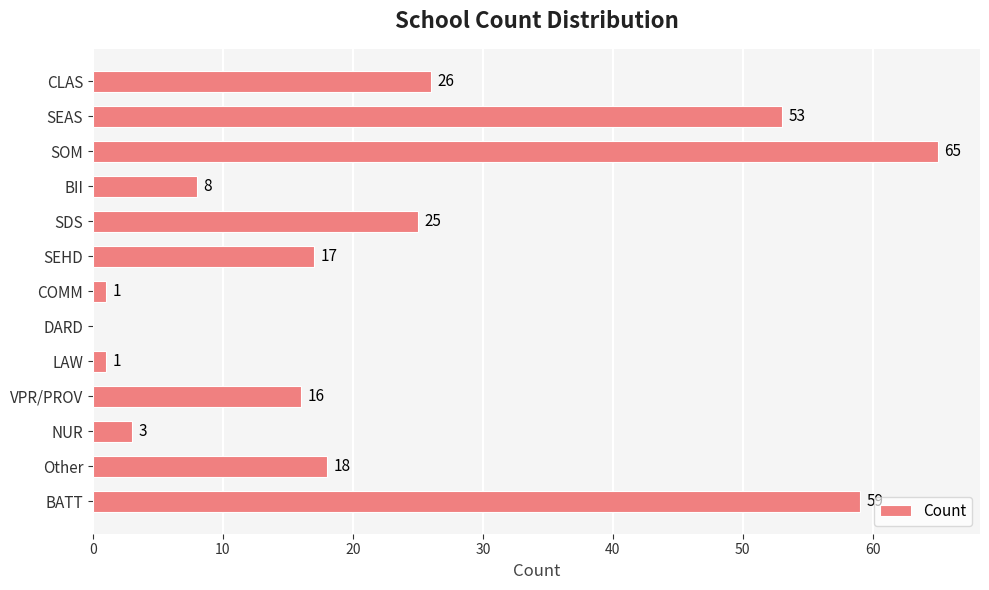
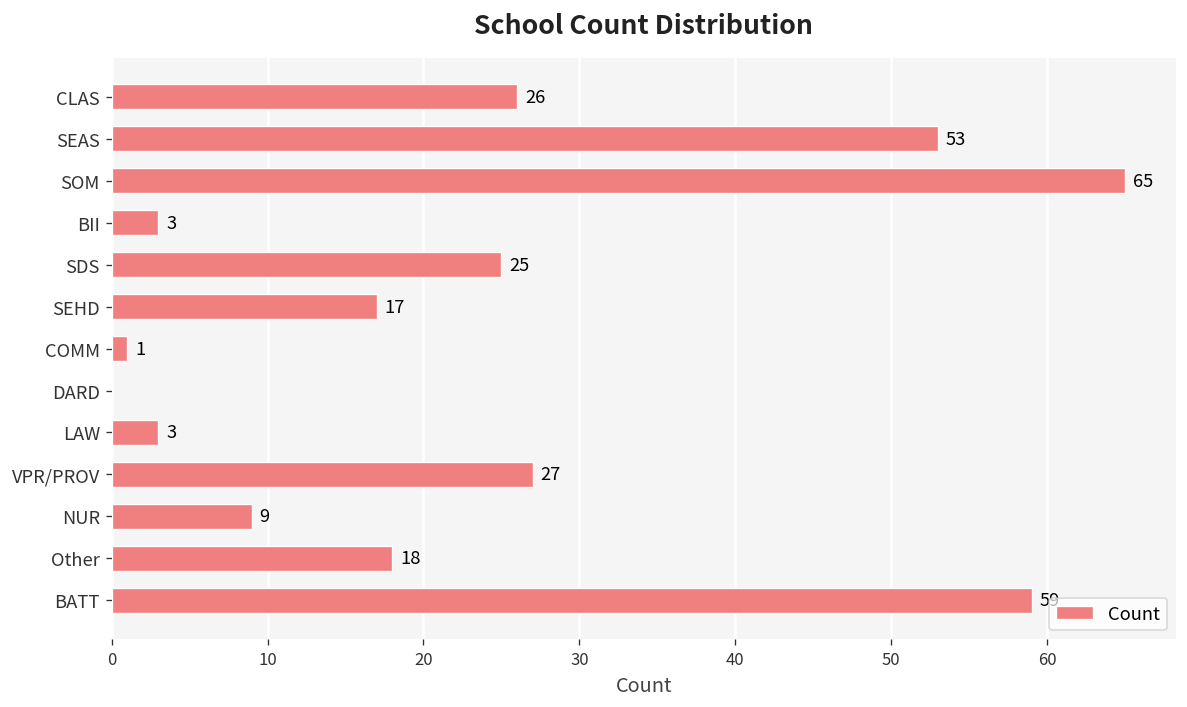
BII: 8 -> 3
LAW: 1 -> 3
VPR/PROV: 16 -> 27
NUR: 3 -> 9
